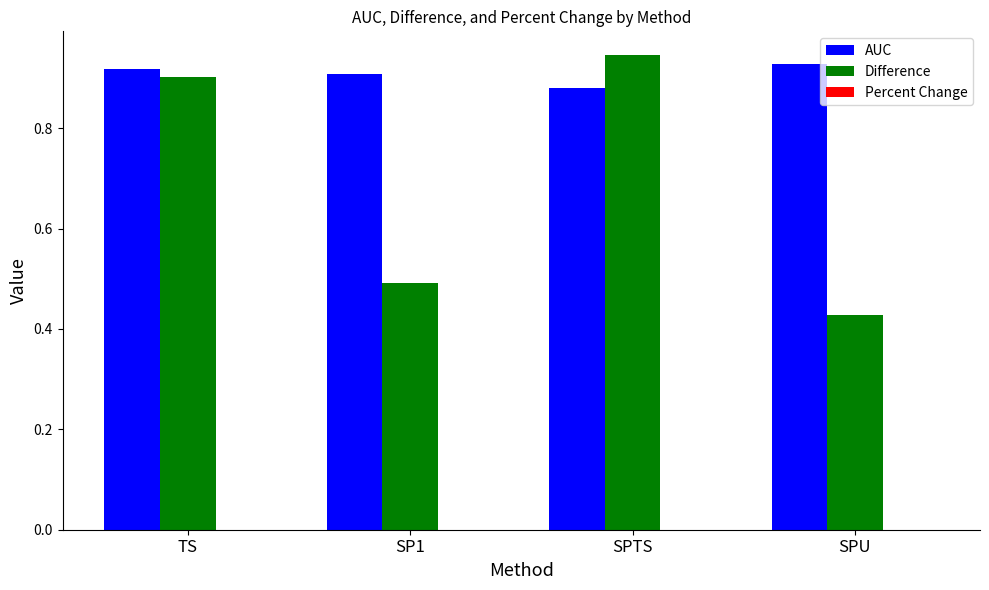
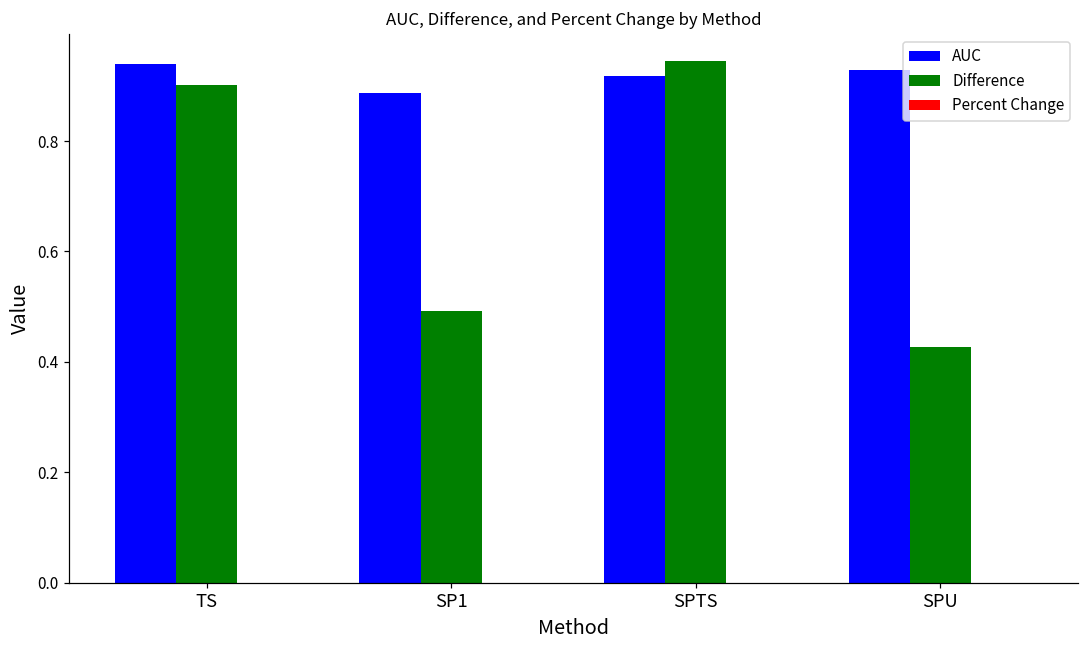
AUC, TS: 0.92 -> 0.94
AUC, SP1: 0.91 -> 0.89
AUC, SPTS: 0.88 -> 0.92
